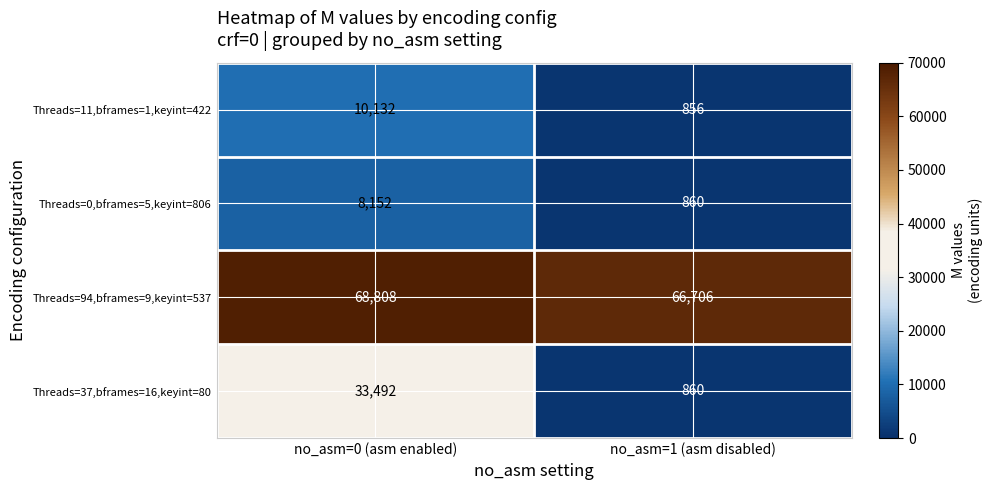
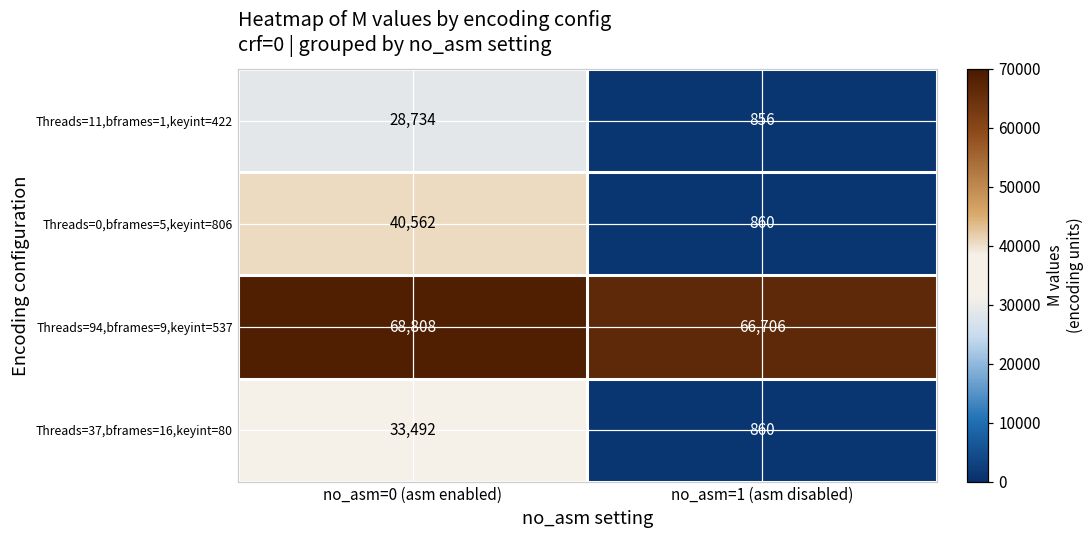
Threads=11,bframes=1,keyint=422, no_asm=0 (asm enabled): 10,132 -> 28,734
Threads=0,bframes=5,keyint=806, no_asm=0 (asm enabled): 8,152 -> 40,562
